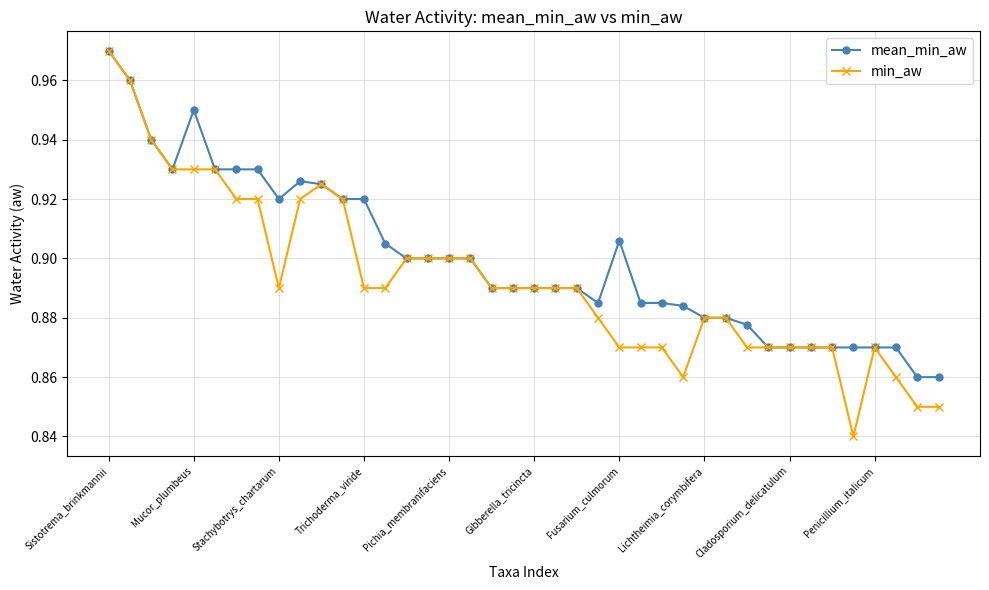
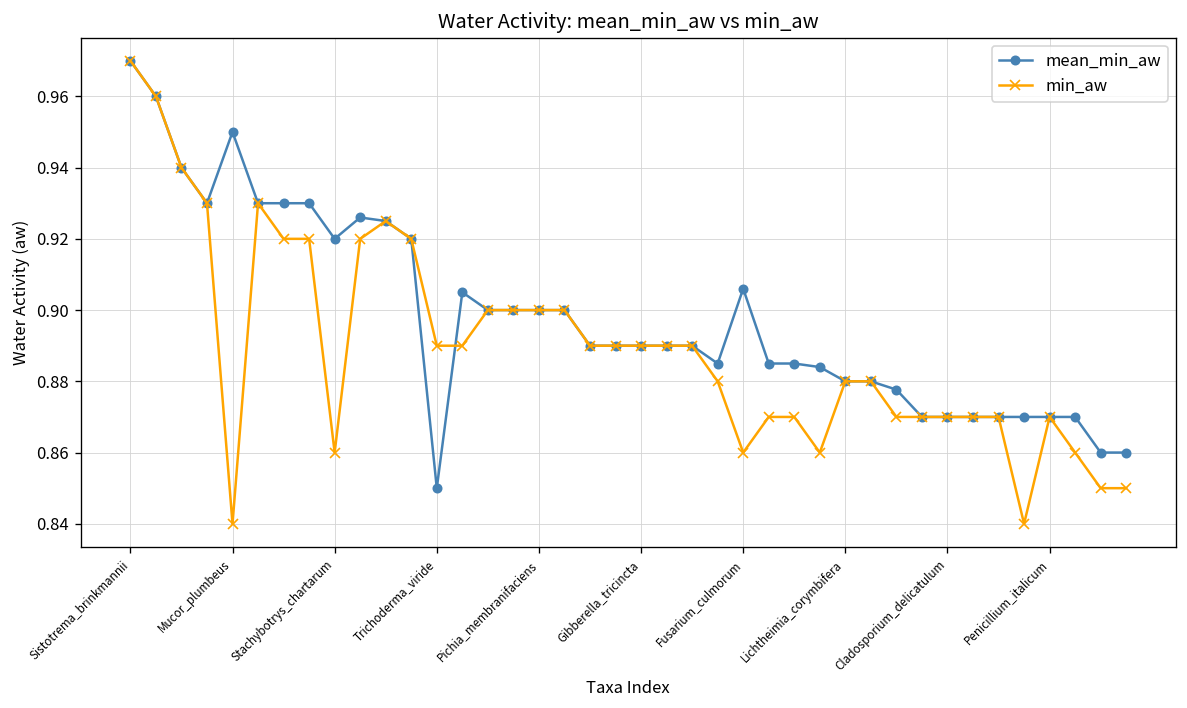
min_aw, Mucor_plumbeus: 0.93 -> 0.84
min_aw, Stachybotrys_chartarum: 0.89 -> 0.86
mean_min_aw, Trichoderma_viride: 0.92 -> 0.85
min_aw, Fusarium_culmorum: 0.87 -> 0.86
